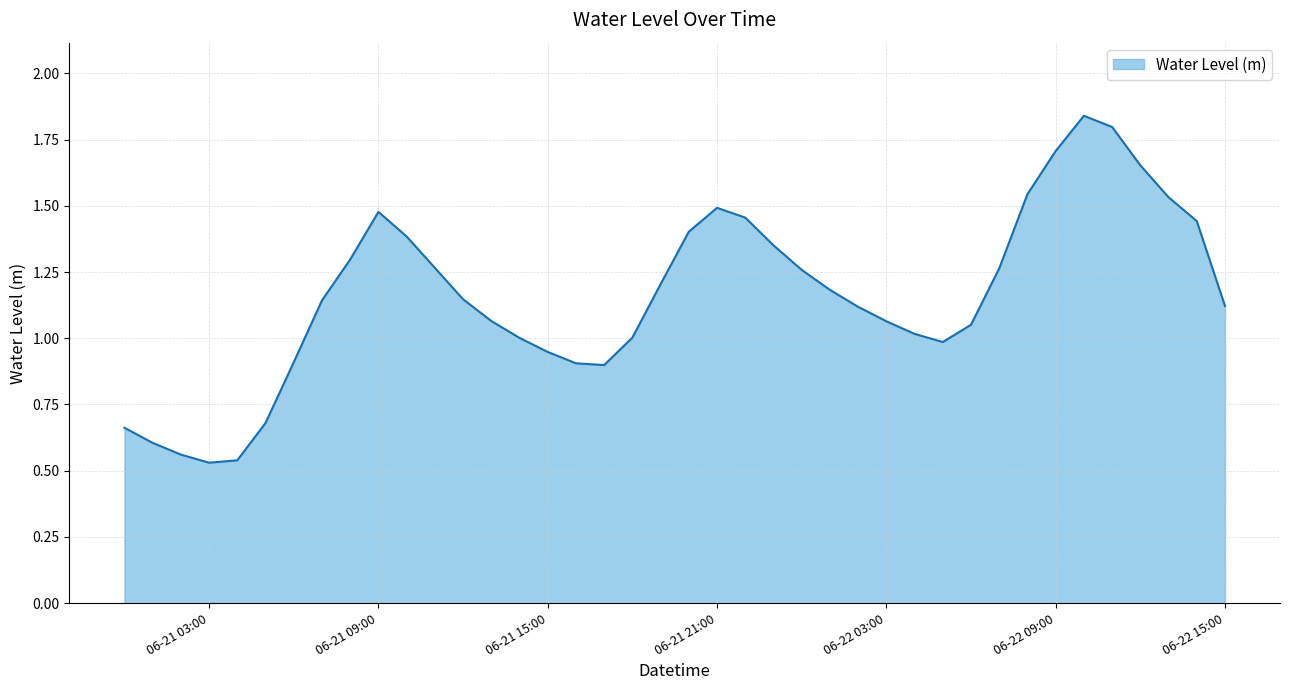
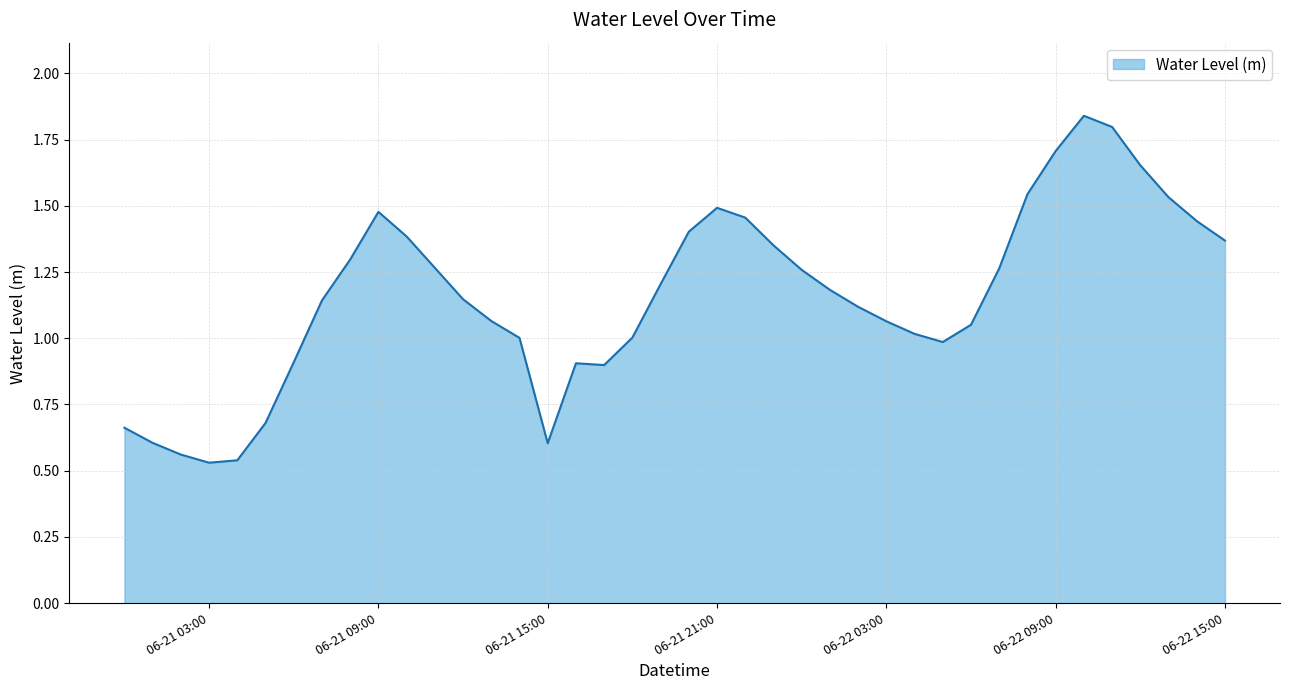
06-21 15:00: 0.95 -> 0.60
06-22 15:00: 1.12 -> 1.37
